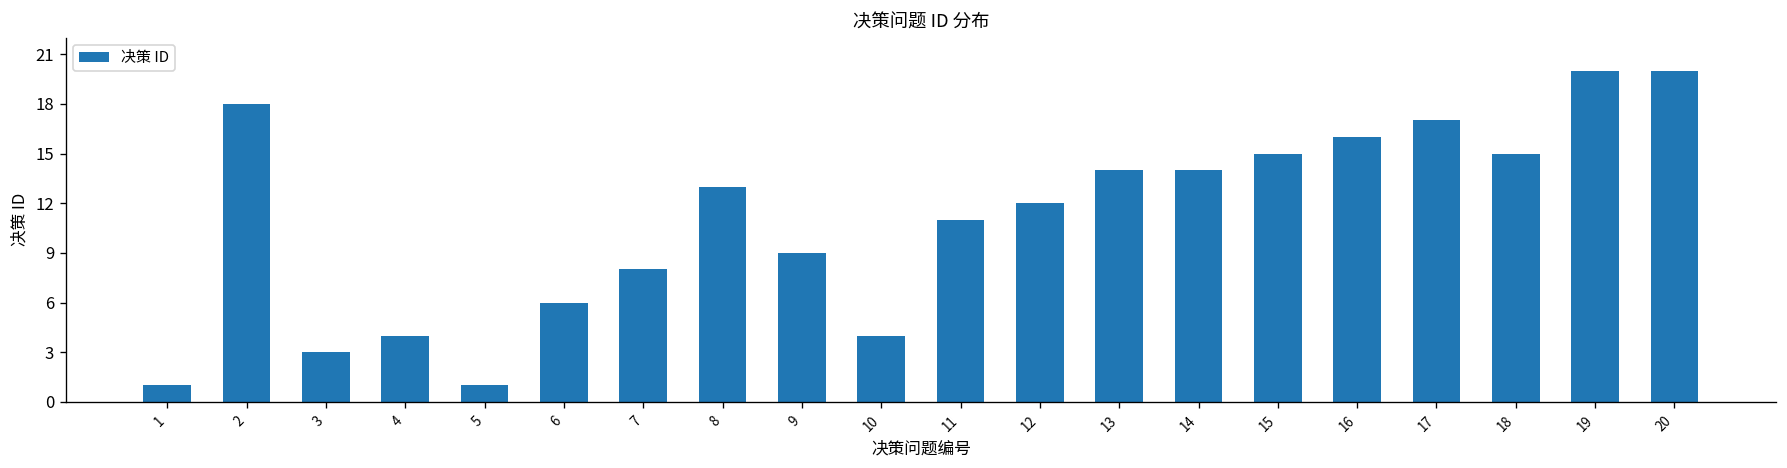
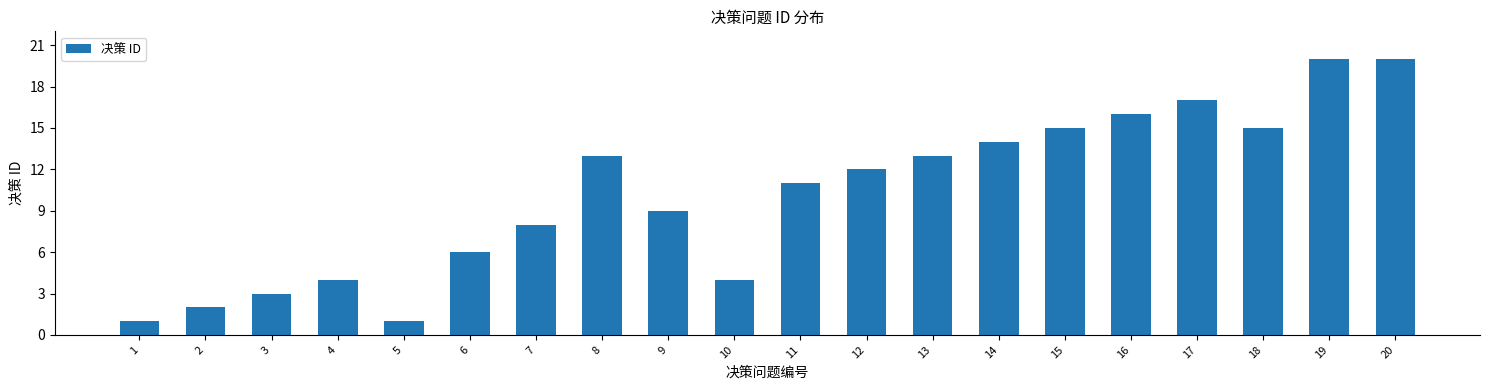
2: 18 -> 2
13: 14 -> 13
